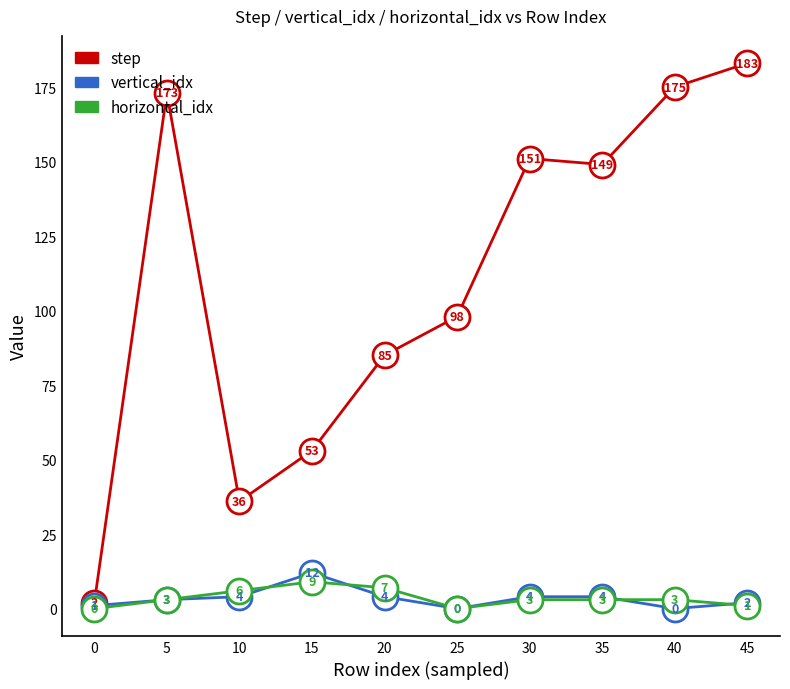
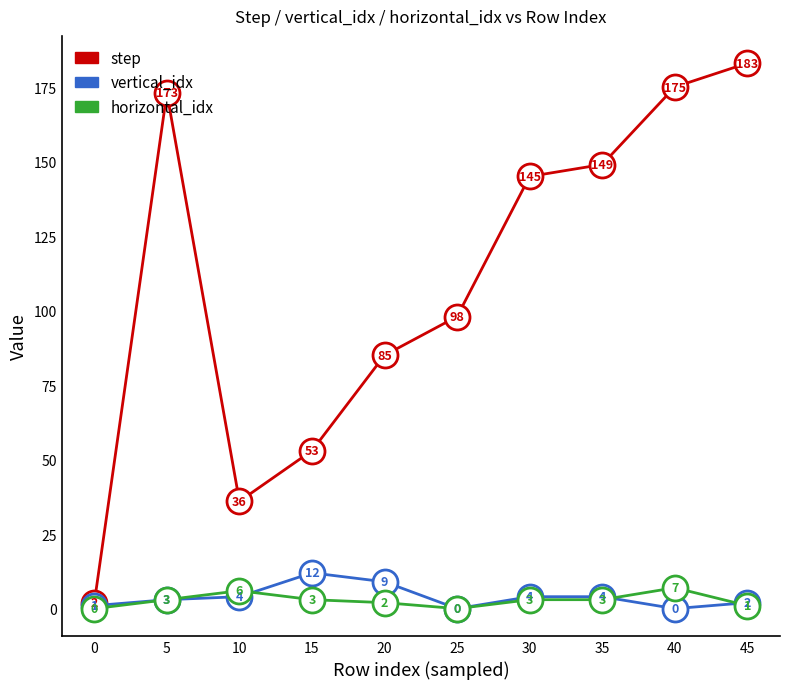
horizontal_idx, 15: 9 -> 3
vertical_idx, 20: 4 -> 9
horizontal_idx, 20: 7 -> 2
step, 30: 151 -> 145
horizontal_idx, 40: 3 -> 7
